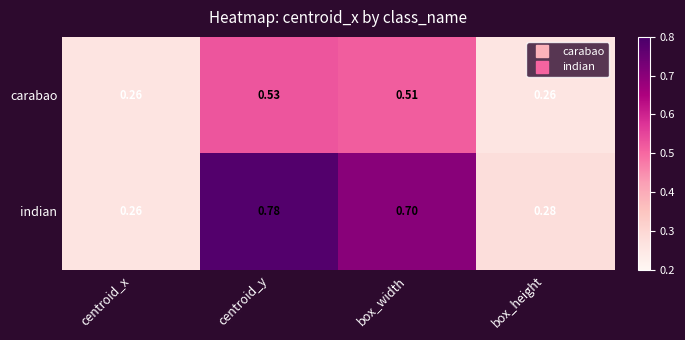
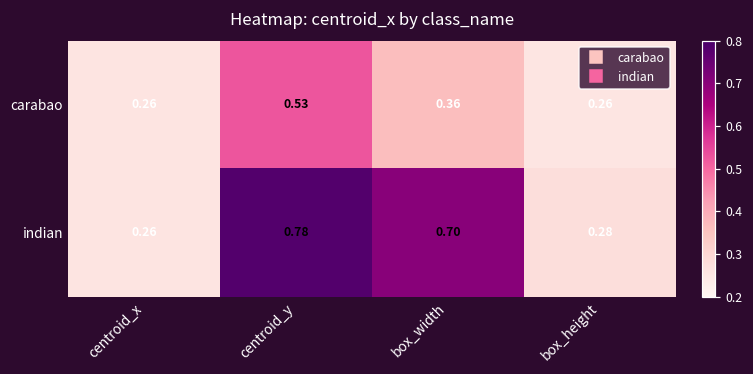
carabao, box_width: 0.51 -> 0.36
